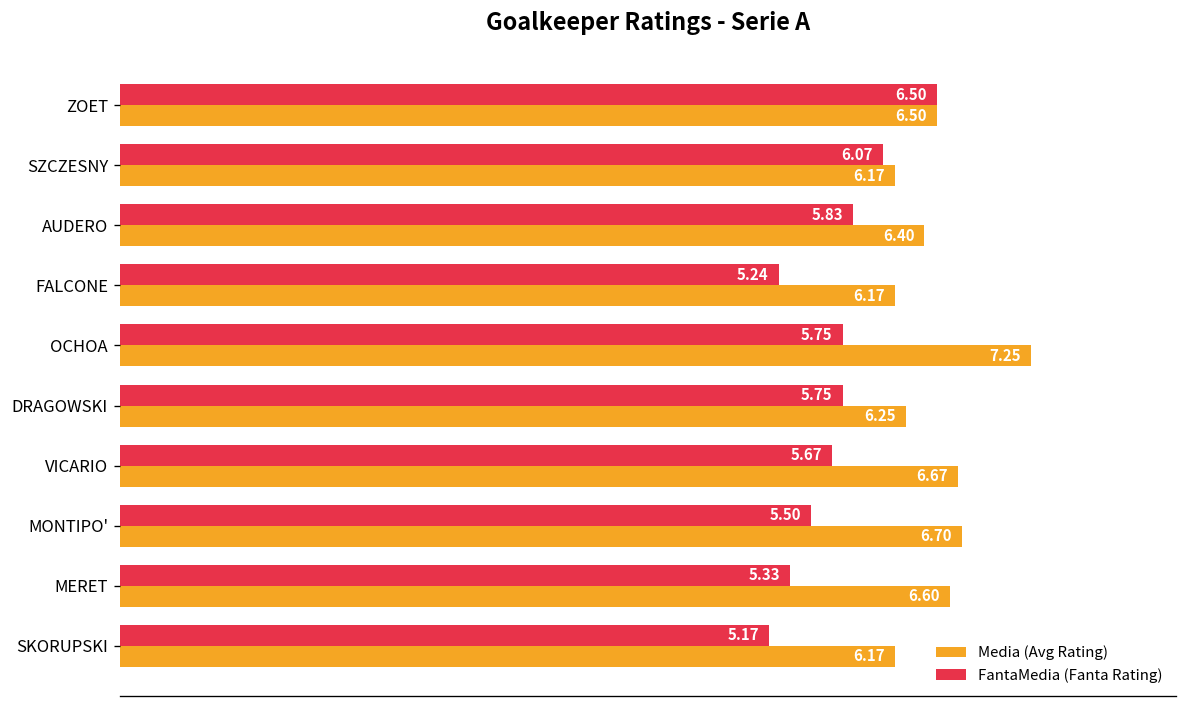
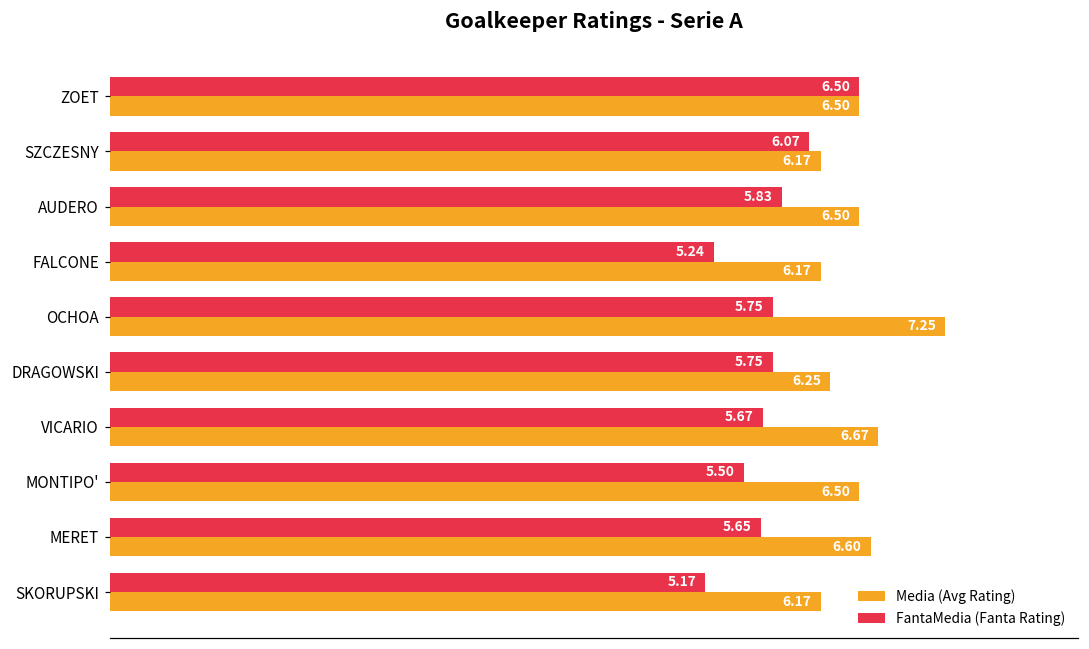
Media (Avg Rating), AUDERO: 6.40 -> 6.50
Media (Avg Rating), MONTIPO': 6.70 -> 6.50
FantaMedia (Fanta Rating), MERET: 5.33 -> 5.65
